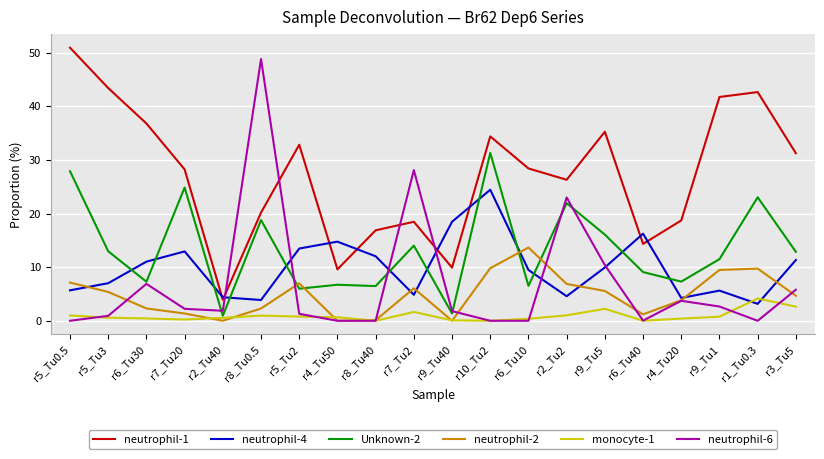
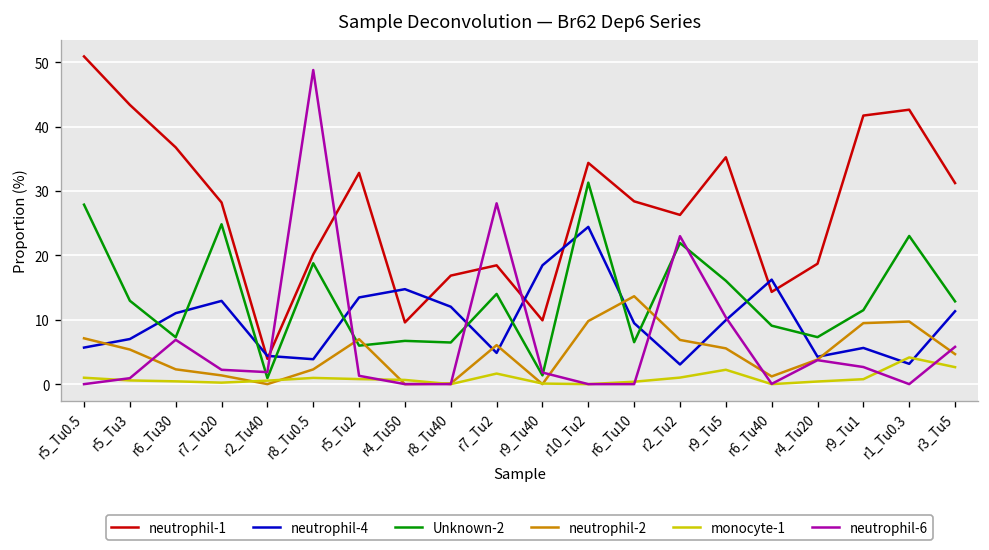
neutrophil-4, r2_Tu2: 5 -> 3
